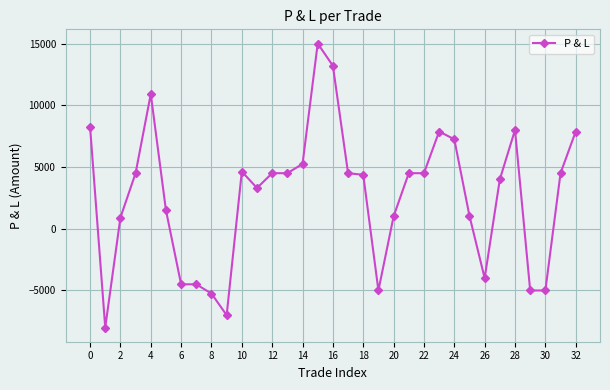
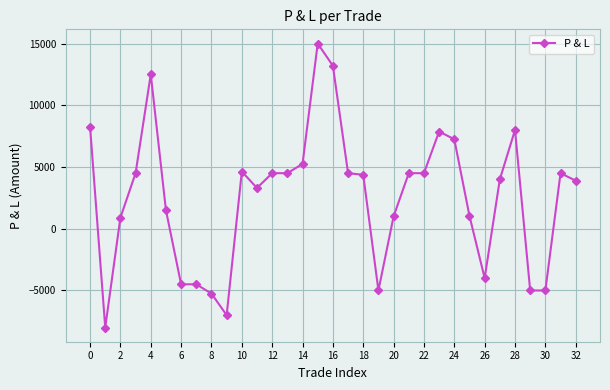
4: 10900 -> 12500
32: 7900 -> 3900
